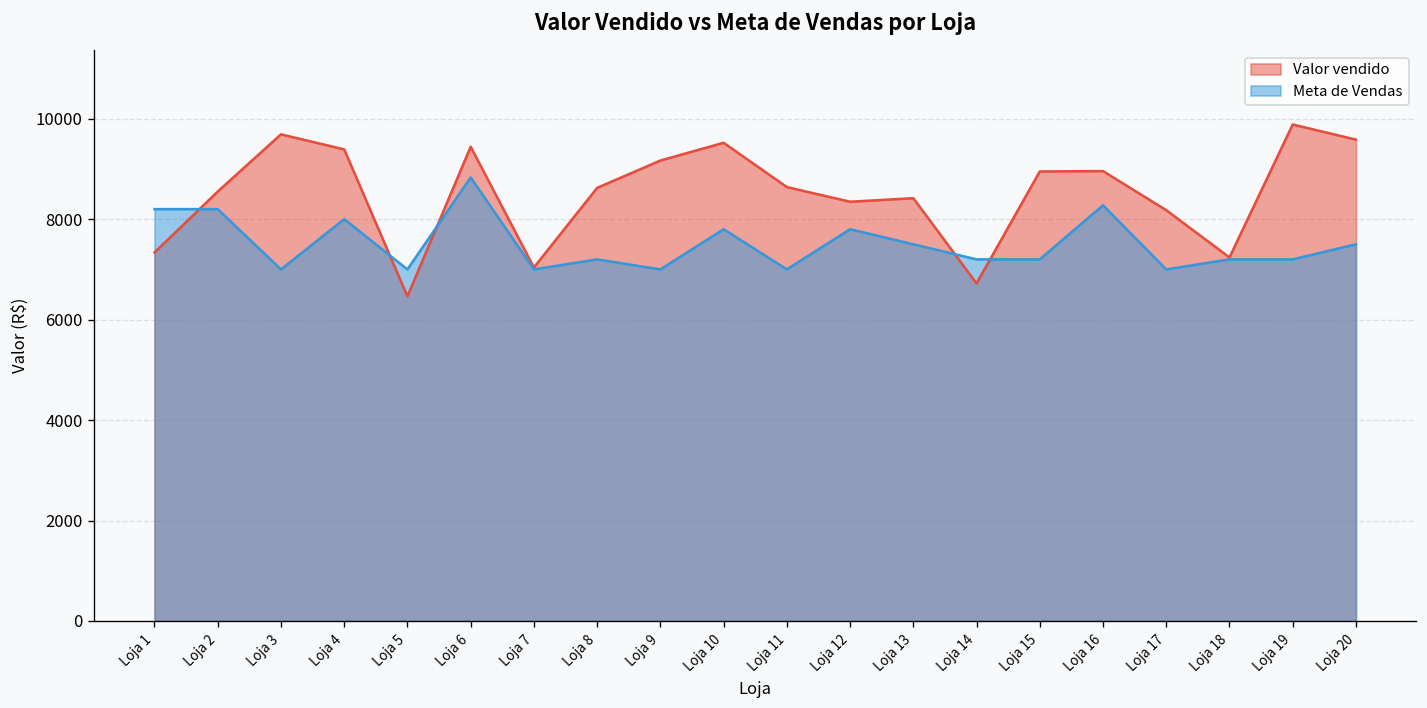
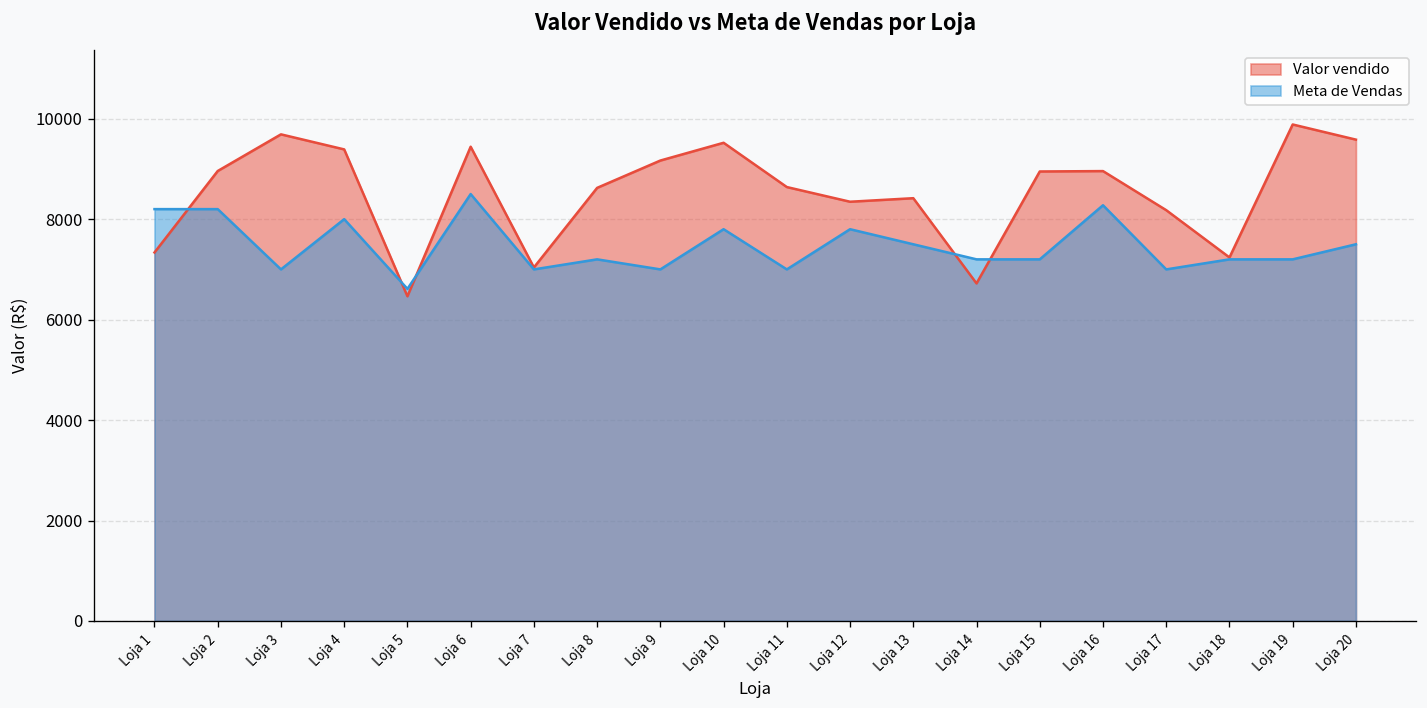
Valor vendido, Loja 2: 8600 -> 9000
Meta de Vendas, Loja 5: 7000 -> 6600
Meta de Vendas, Loja 6: 8800 -> 8500
